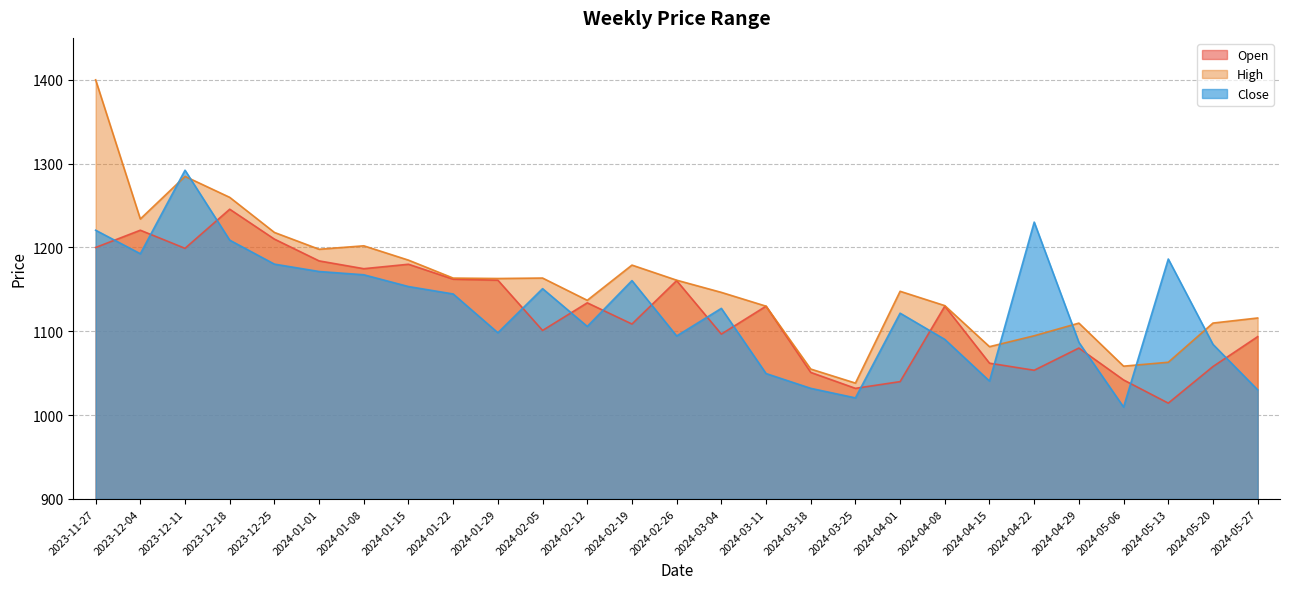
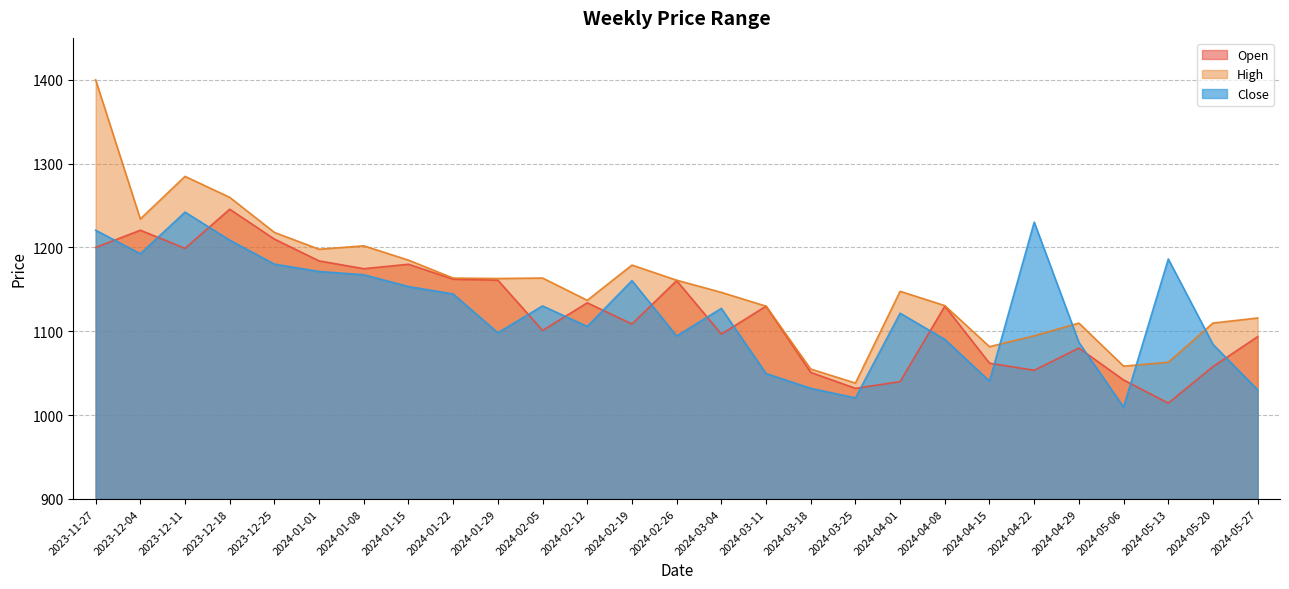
Close, 2023-12-11: 1290 -> 1240
Close, 2024-02-05: 1150 -> 1130
